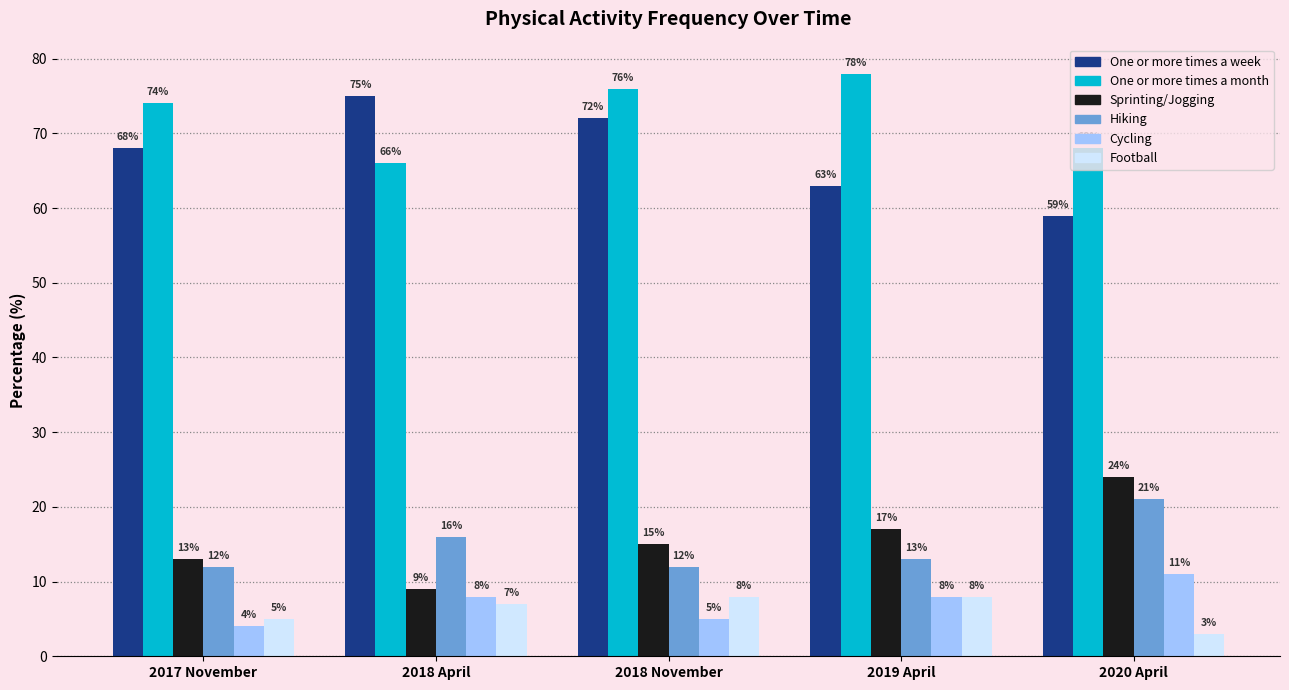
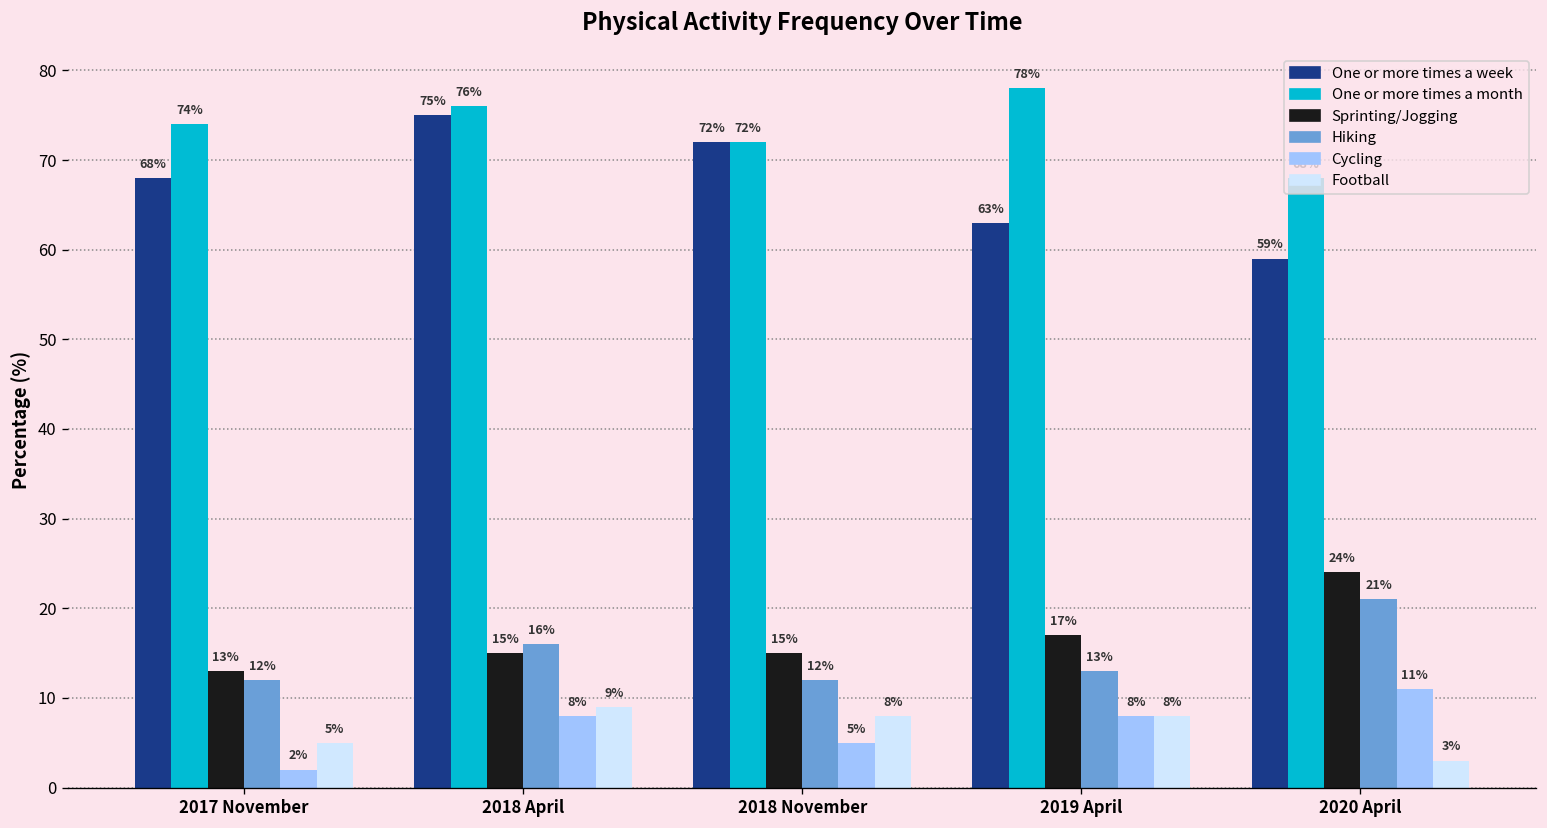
Cycling, 2017 November: 4% -> 2%
One or more times a month, 2018 April: 66% -> 76%
Sprinting/Jogging, 2018 April: 9% -> 15%
Football, 2018 April: 7% -> 9%
One or more times a month, 2018 November: 76% -> 72%
